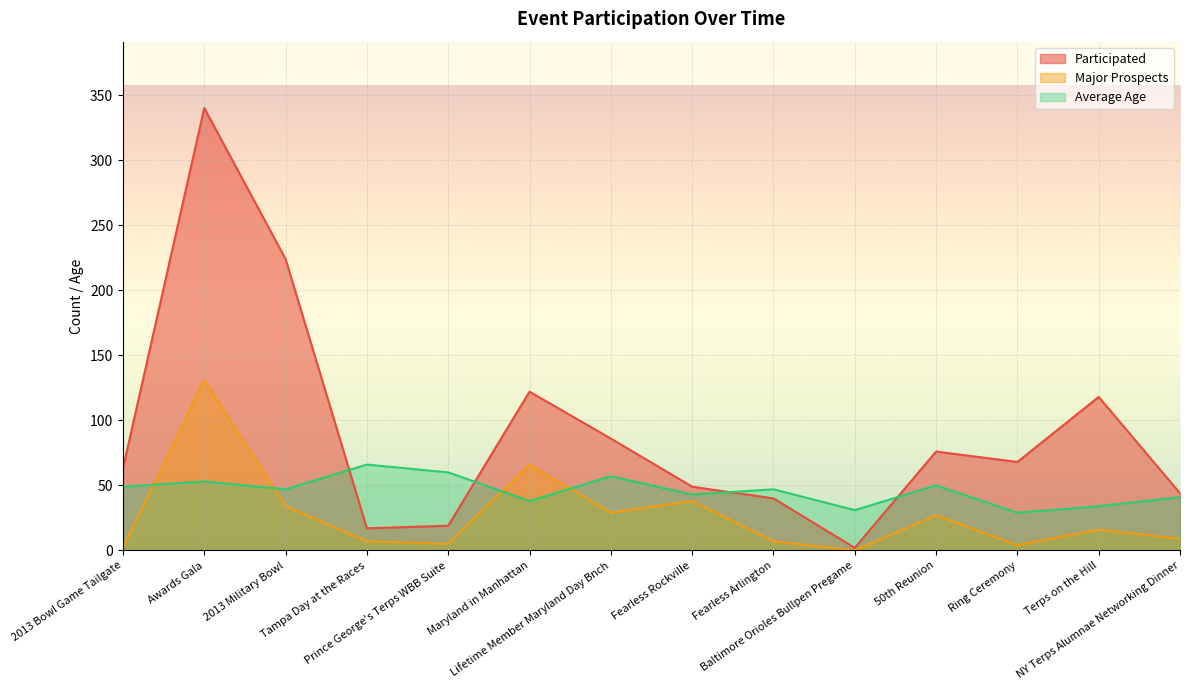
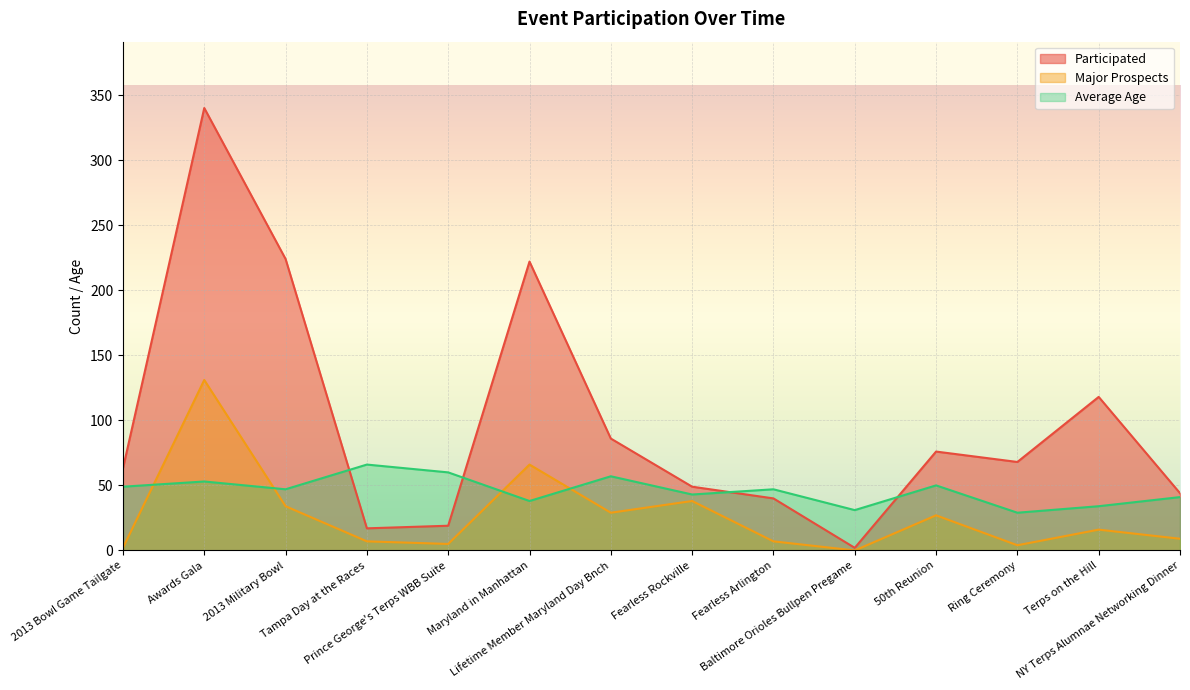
Participated, Maryland in Manhattan: 122 -> 222
